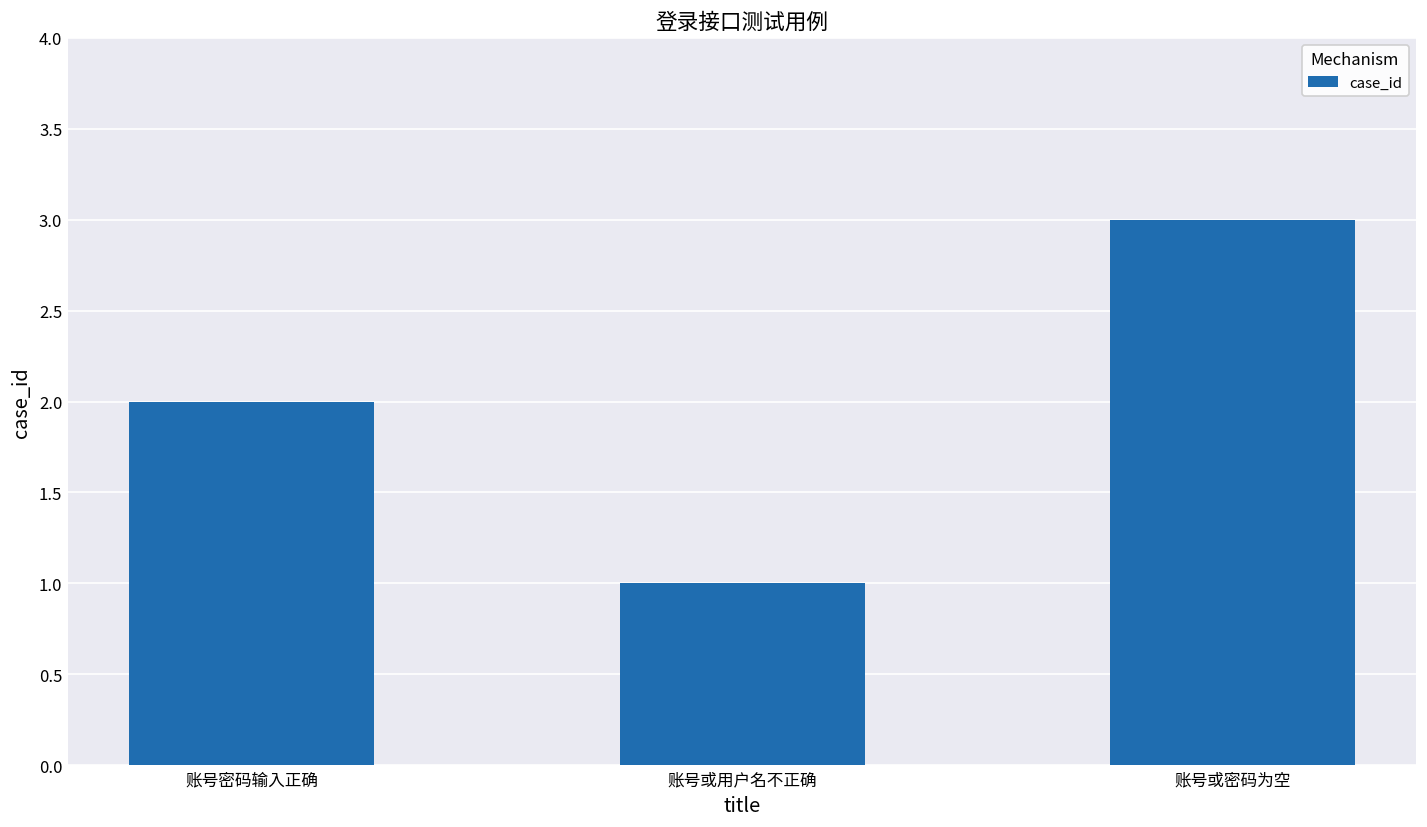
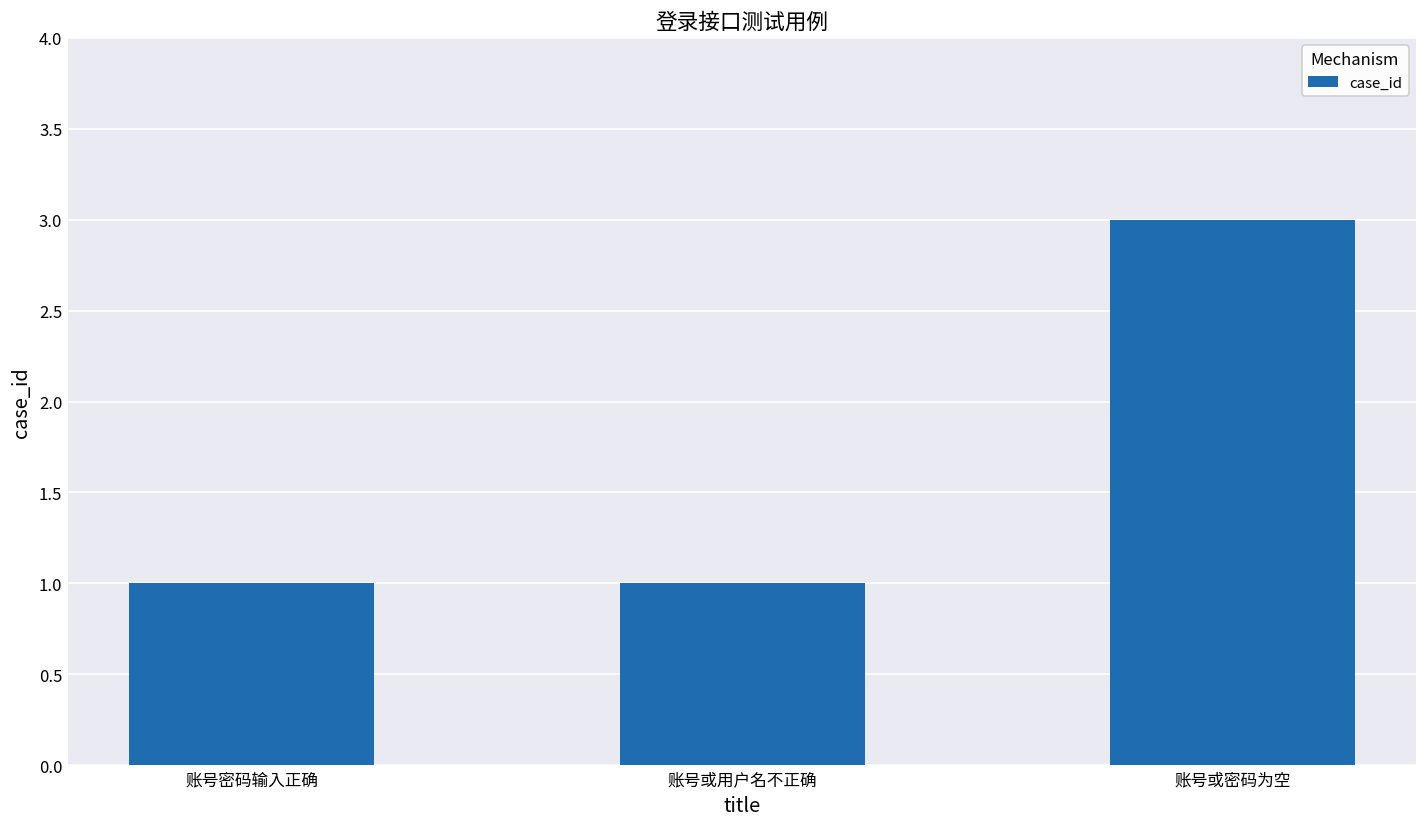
账号密码输入正确: 2 -> 1
